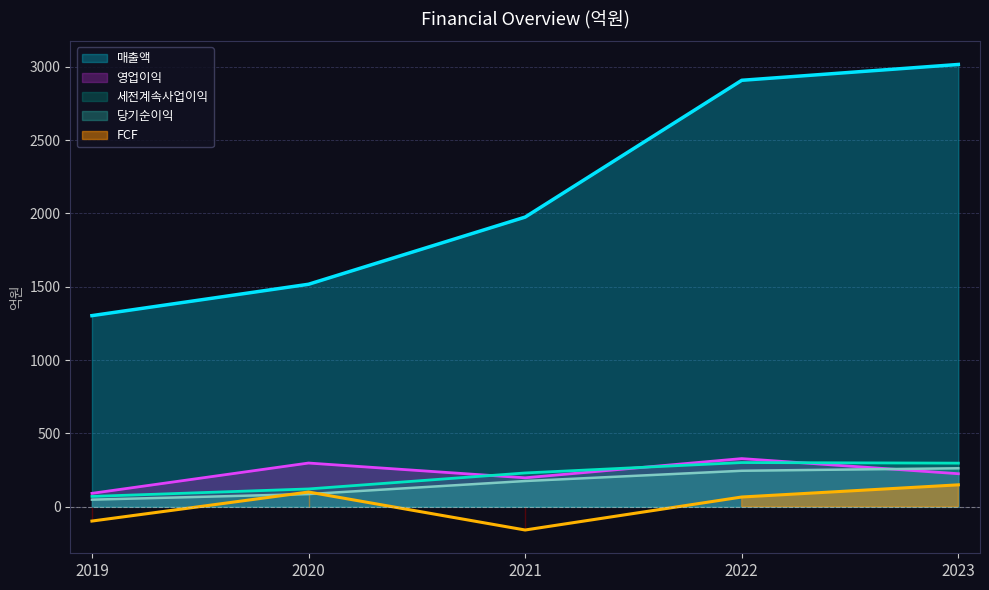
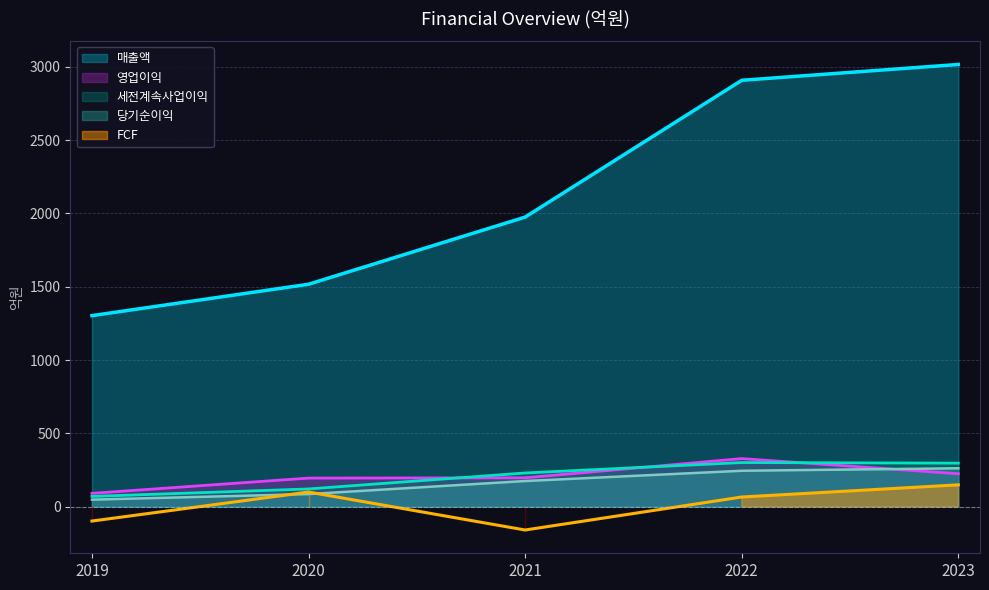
영업이익, 2020: 300 -> 200
